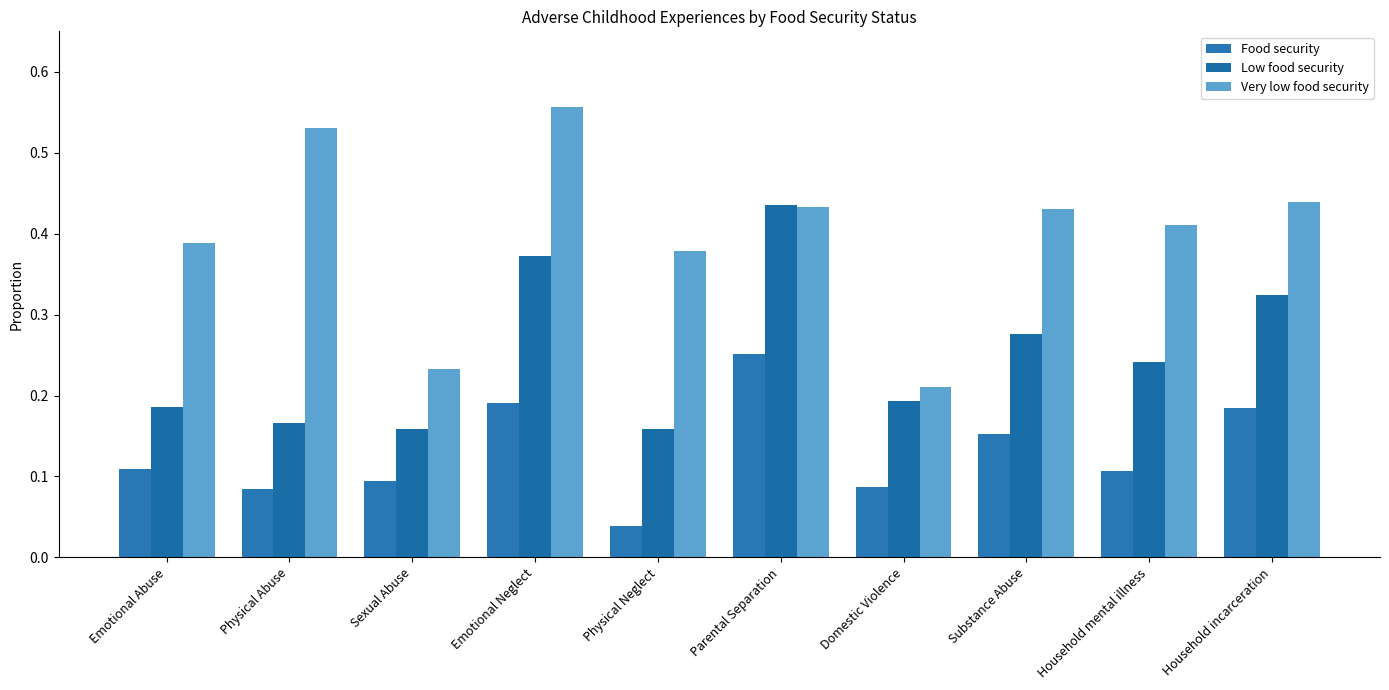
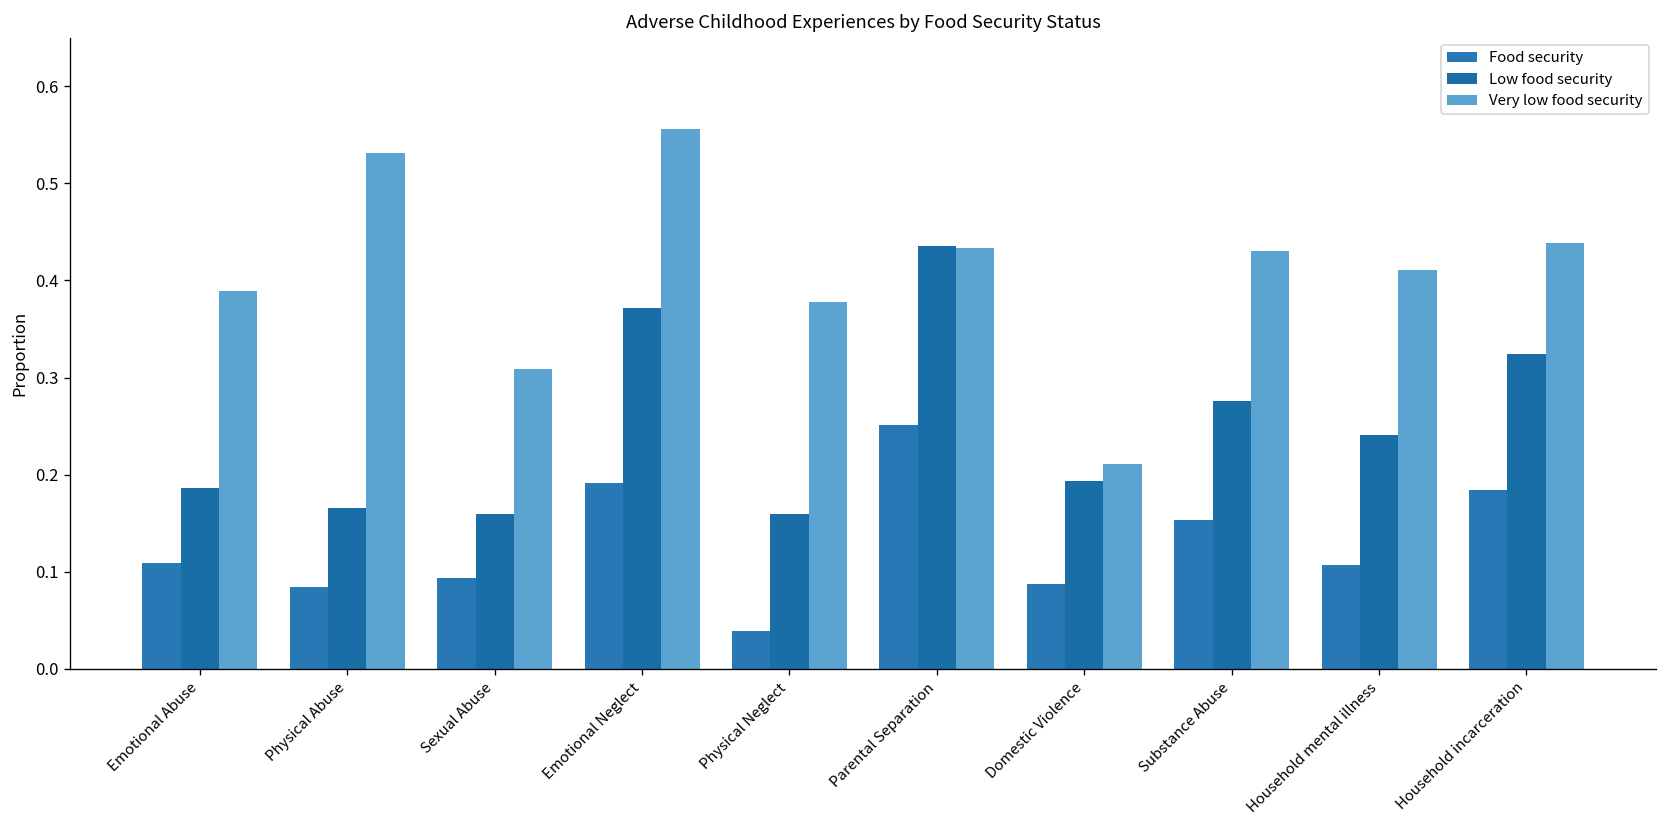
Very low food security, Sexual Abuse: 0.23 -> 0.31
